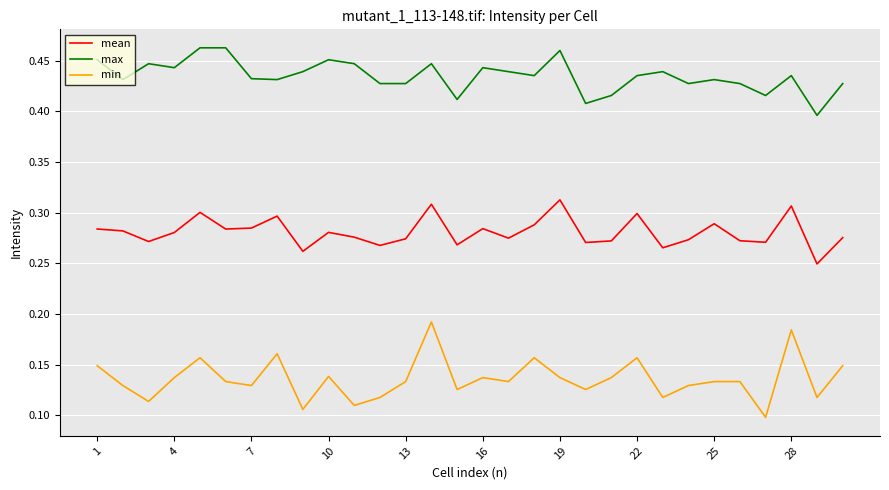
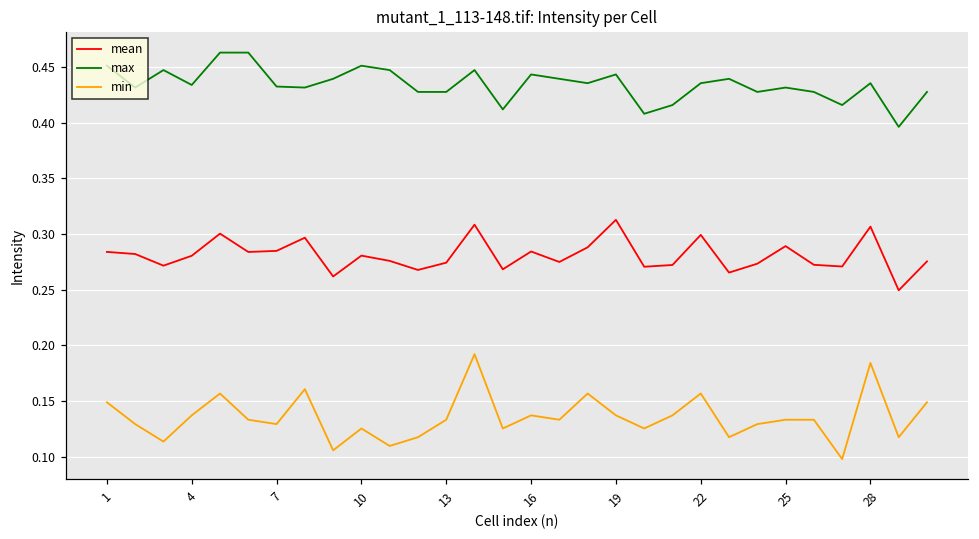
max, 4: 0.443 -> 0.434
min, 10: 0.138 -> 0.125
max, 19: 0.460 -> 0.443
